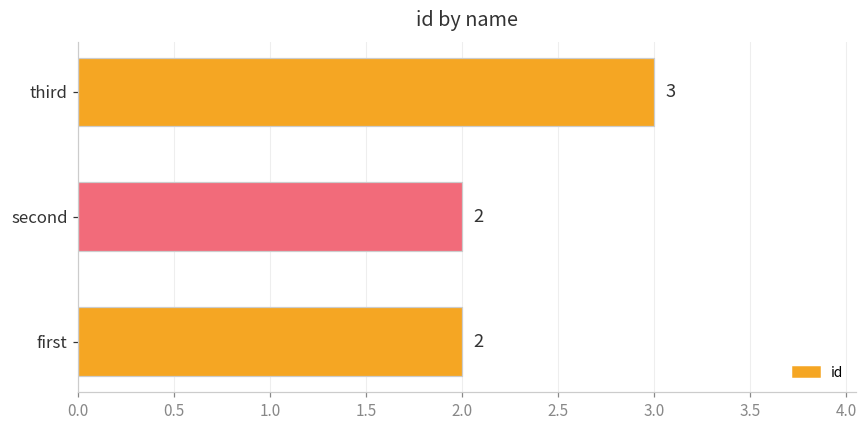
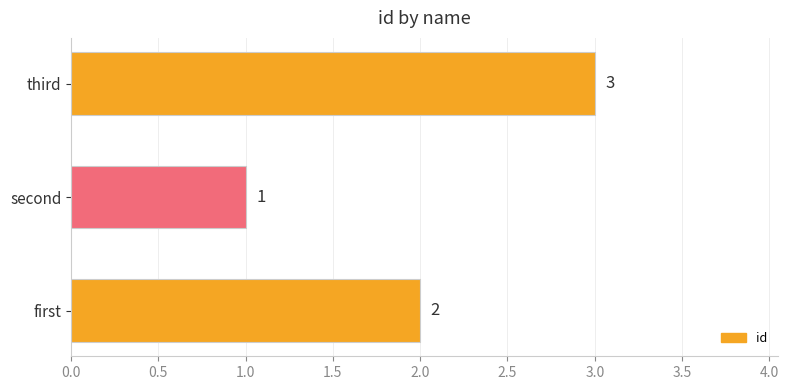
second: 2 -> 1
